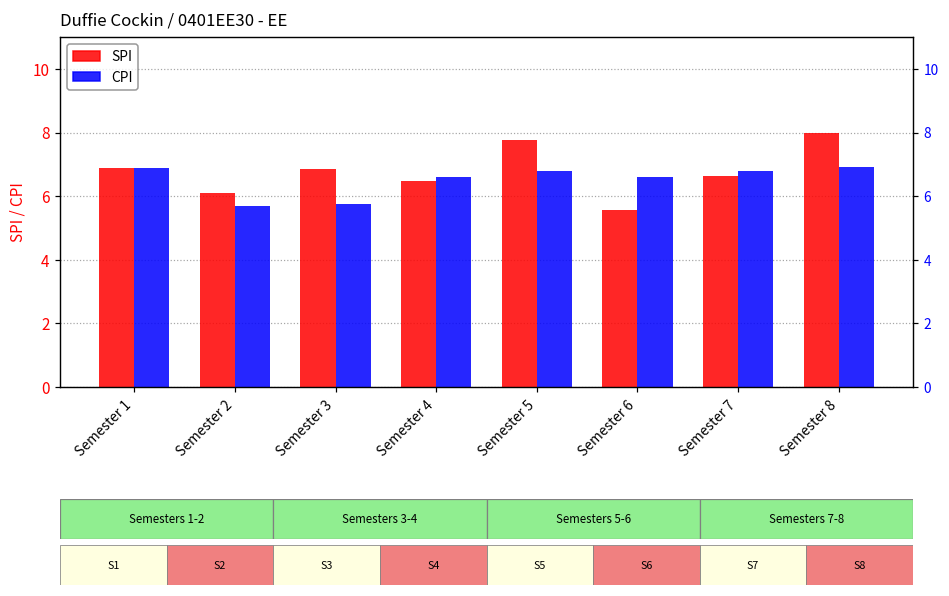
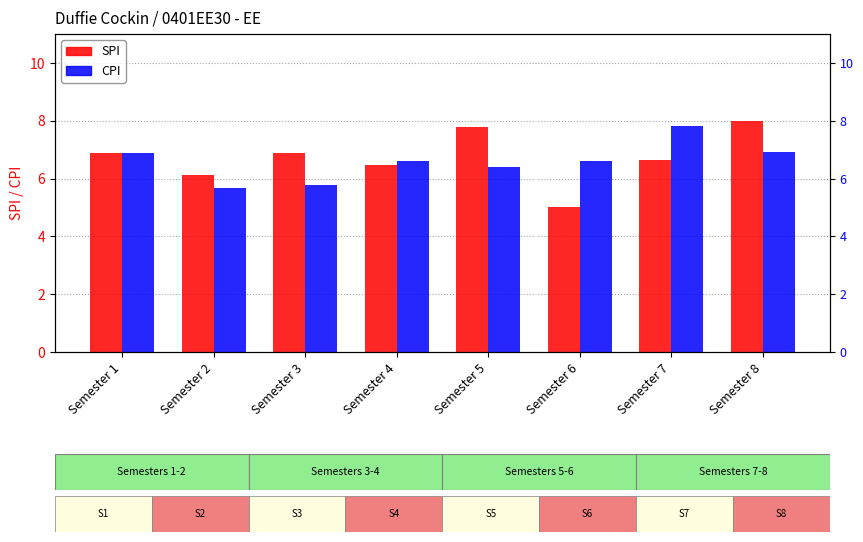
CPI, Semester 5: 6.8 -> 6.4
SPI, Semester 6: 5.6 -> 5.0
CPI, Semester 7: 6.8 -> 7.8
